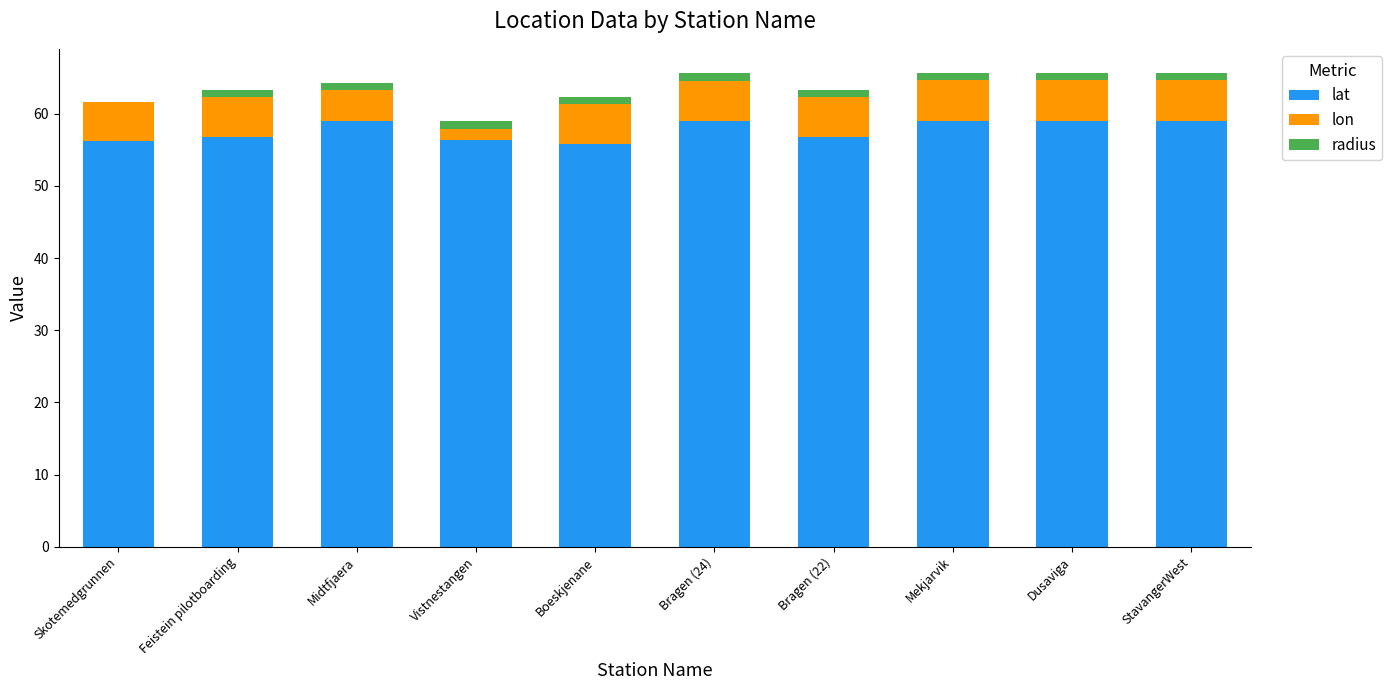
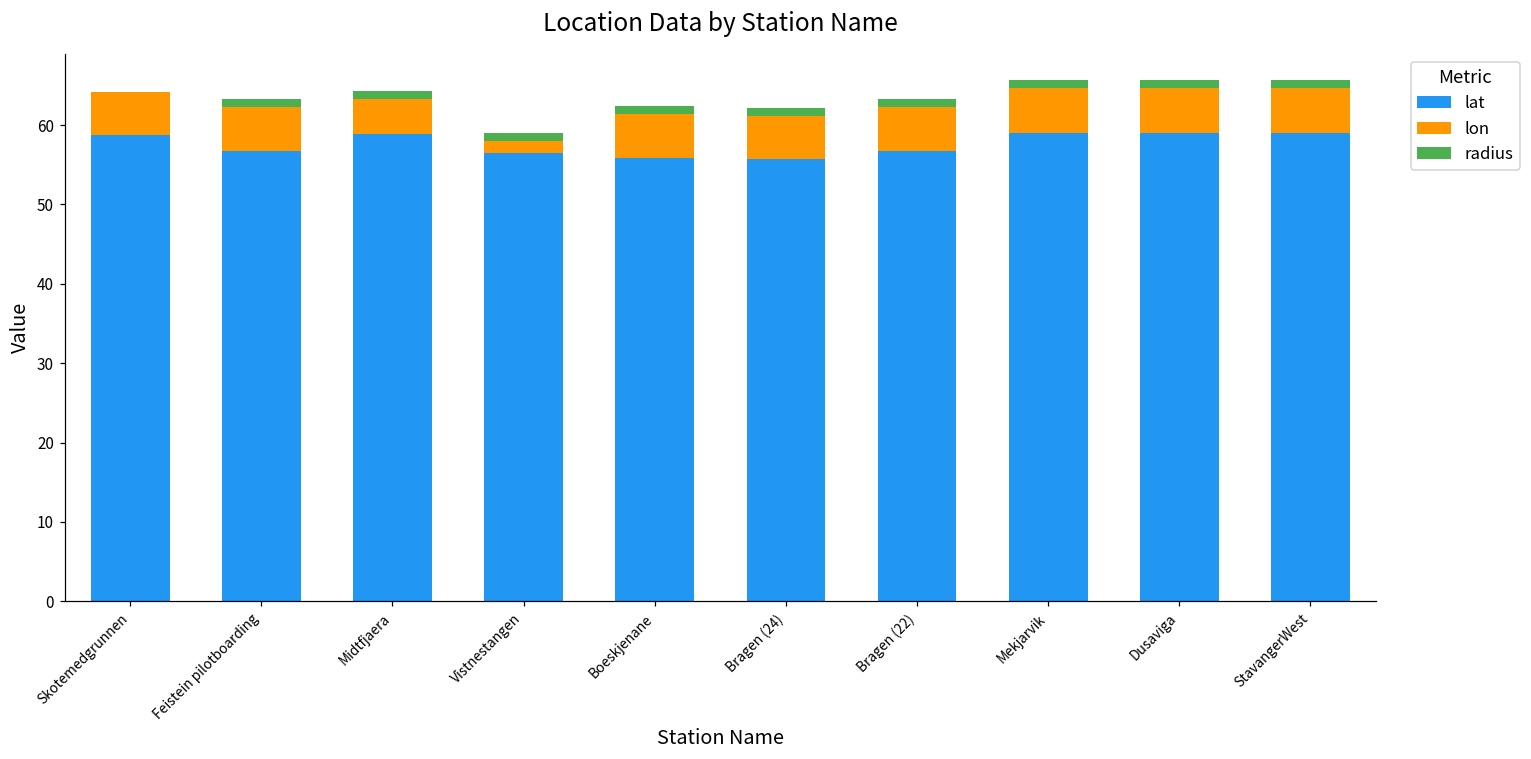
lat, Skotemedgrunnen: 56 -> 59
lat, Bragen (24): 59 -> 56
